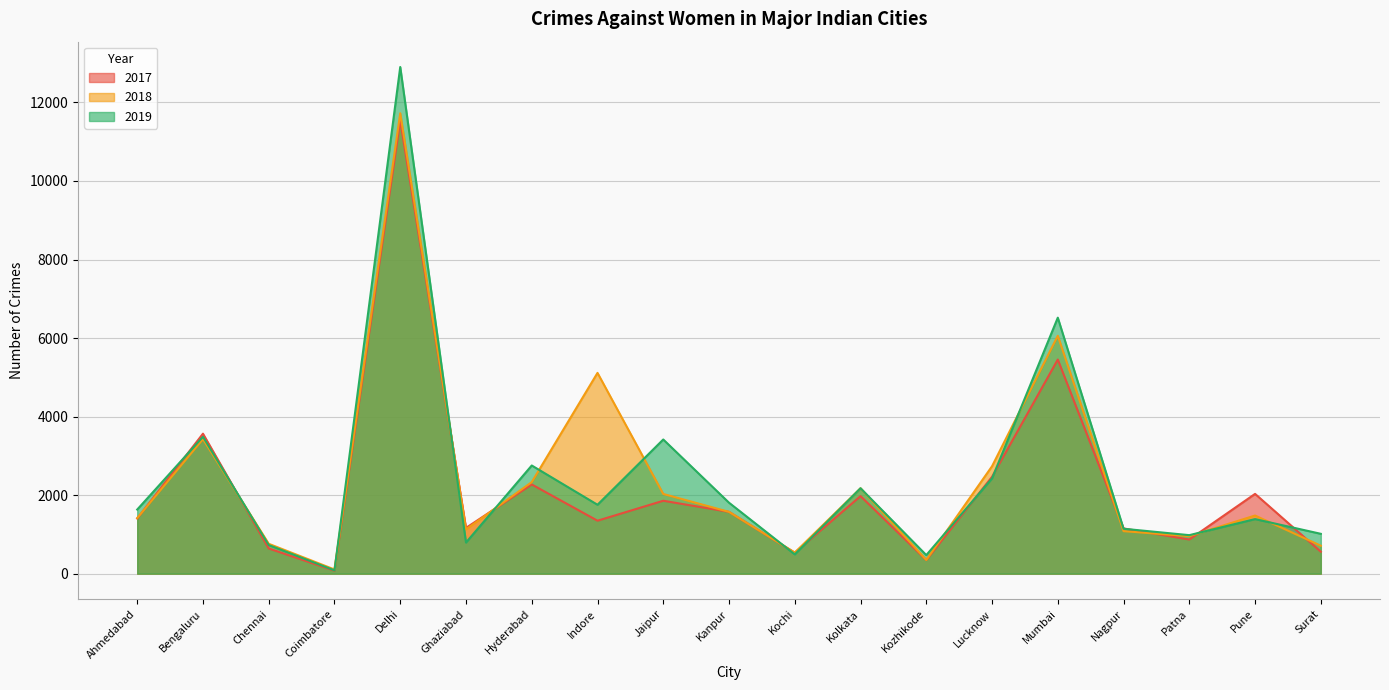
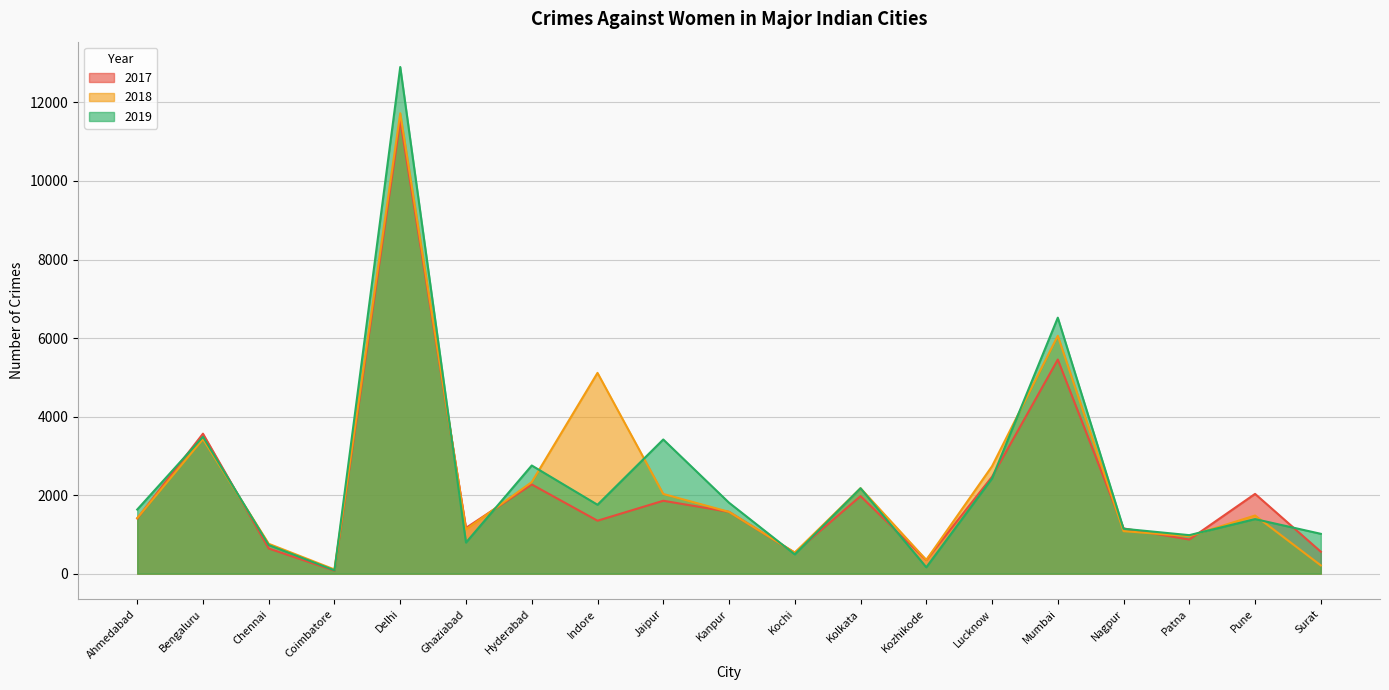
2019, Kozhikode: 500 -> 200
2018, Surat: 700 -> 200
